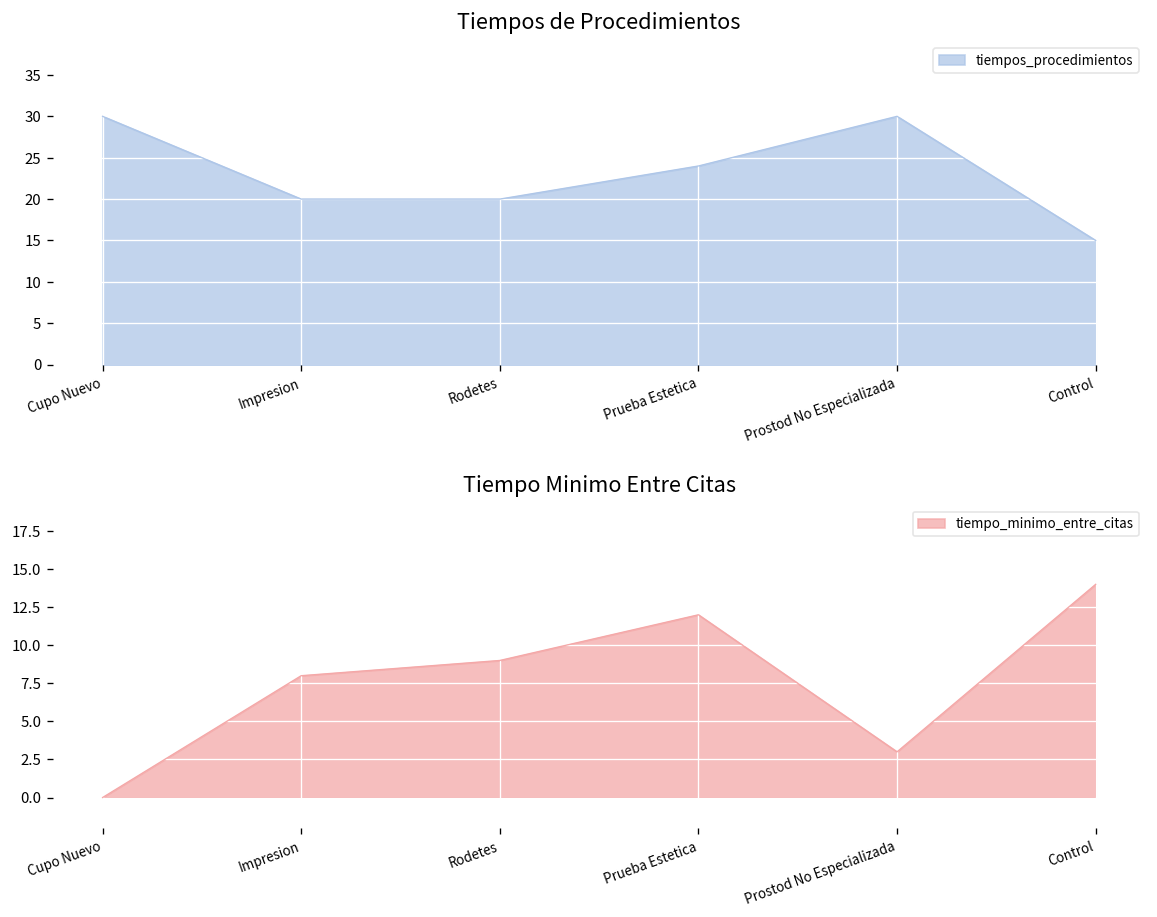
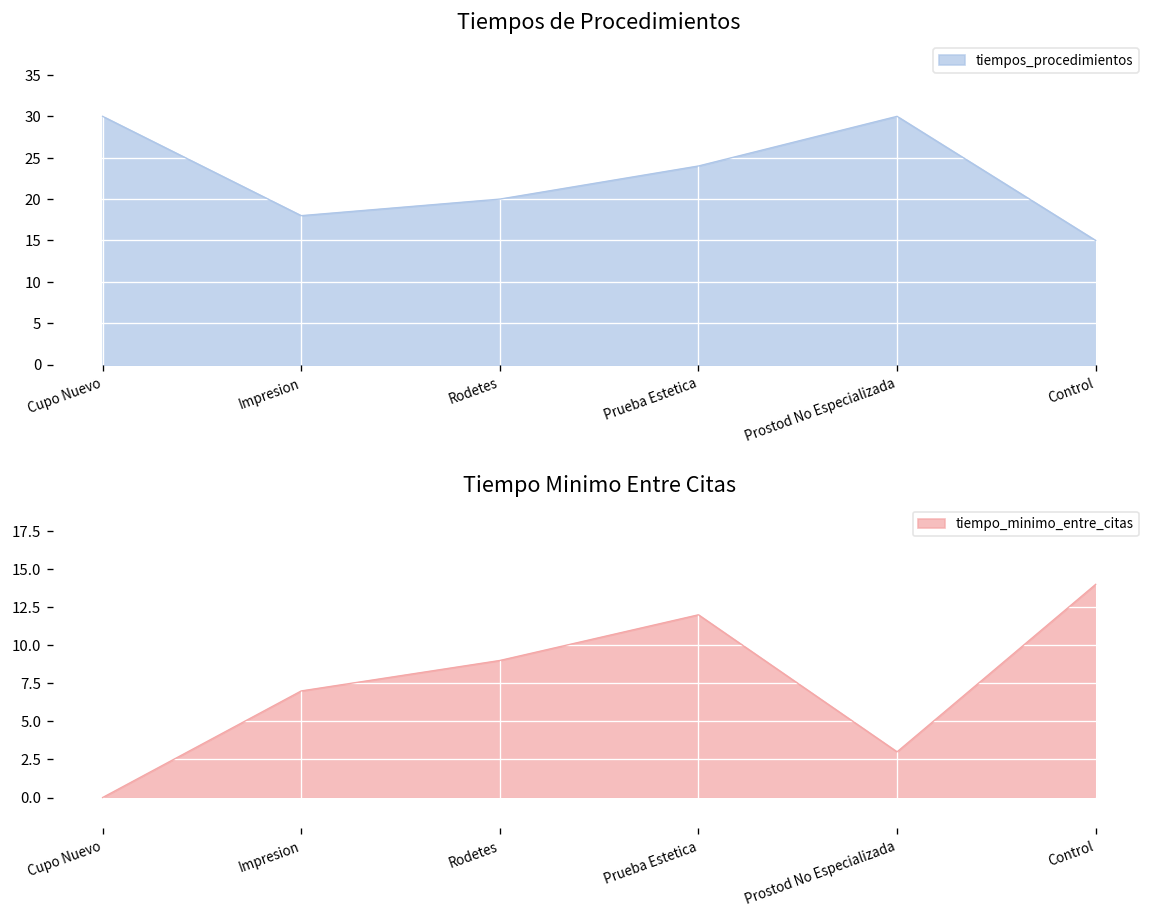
Tiempos de Procedimientos, Impresion: 20 -> 18
Tiempo Minimo Entre Citas, Impresion: 8 -> 7
